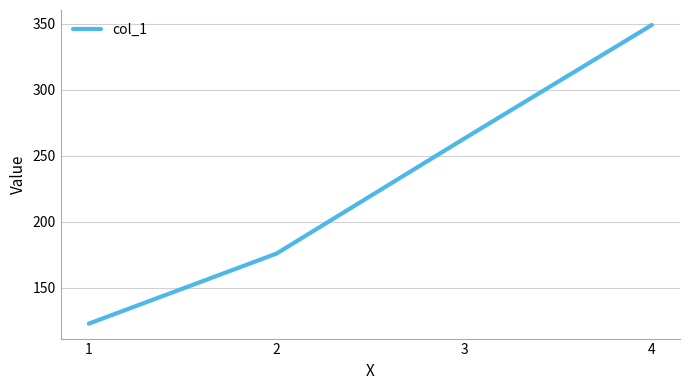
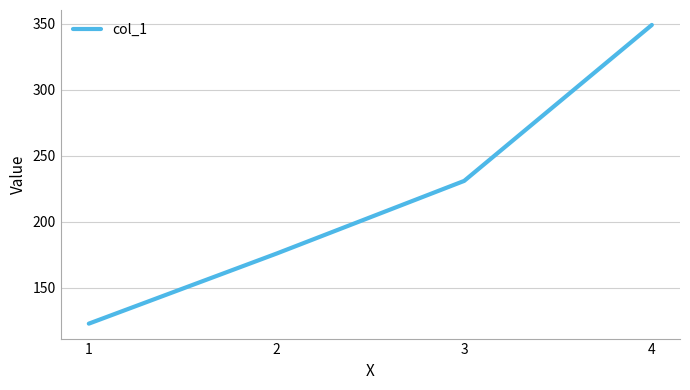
3: 263 -> 231
